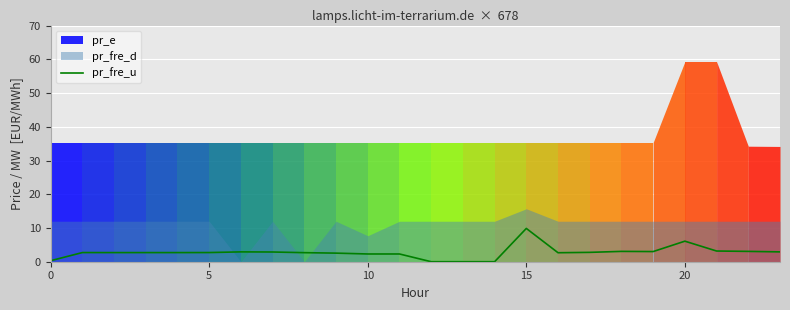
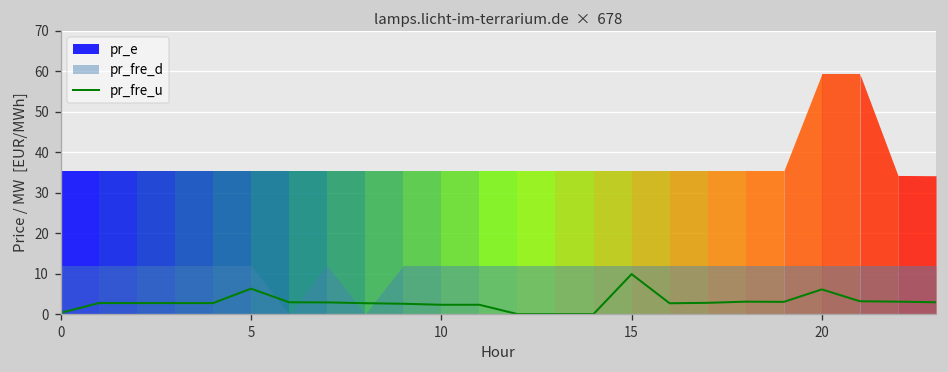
pr_fre_u, 5: 3 -> 6
pr_fre_d, 10: 8 -> 12
pr_fre_d, 15: 16 -> 12
